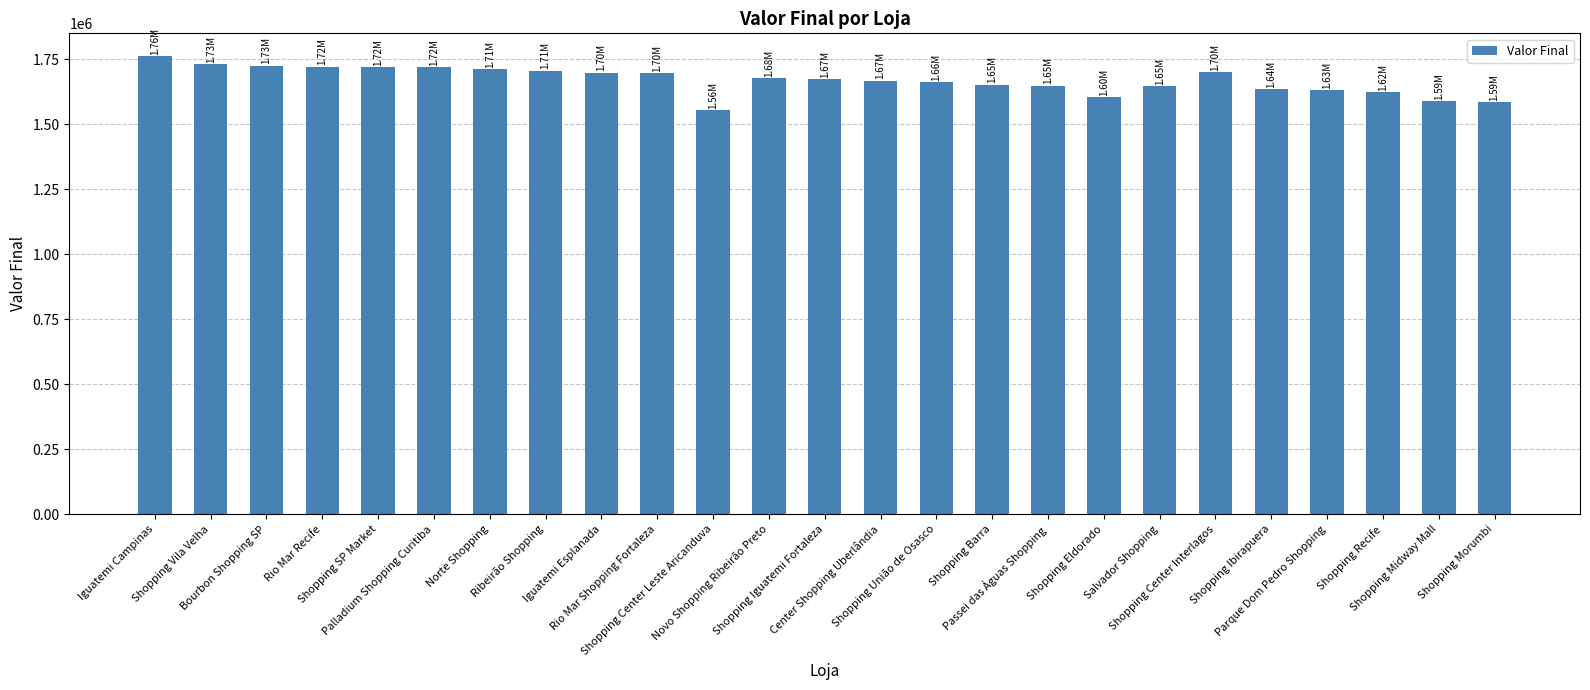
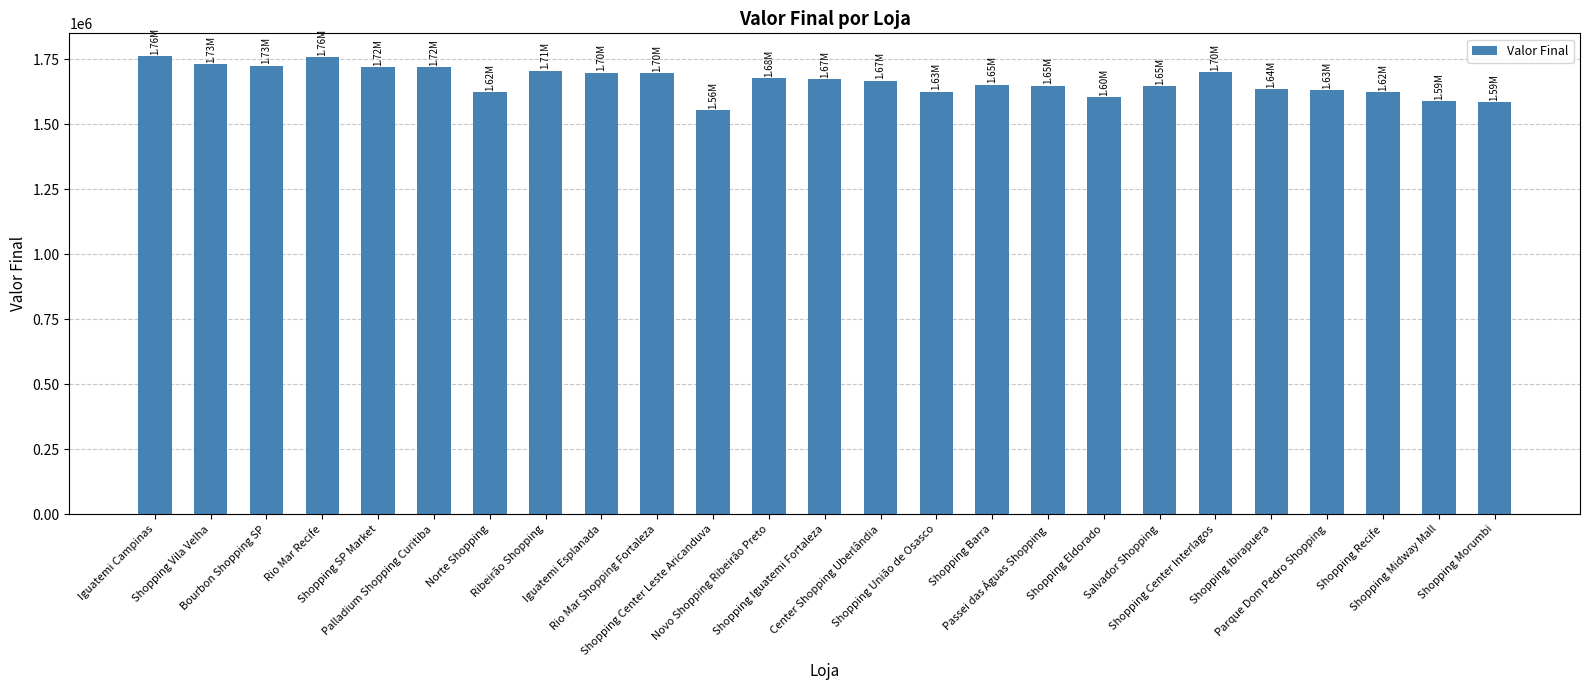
Rio Mar Recife: 1.72M -> 1.76M
Norte Shopping: 1.71M -> 1.62M
Shopping União de Osasco: 1.66M -> 1.63M
